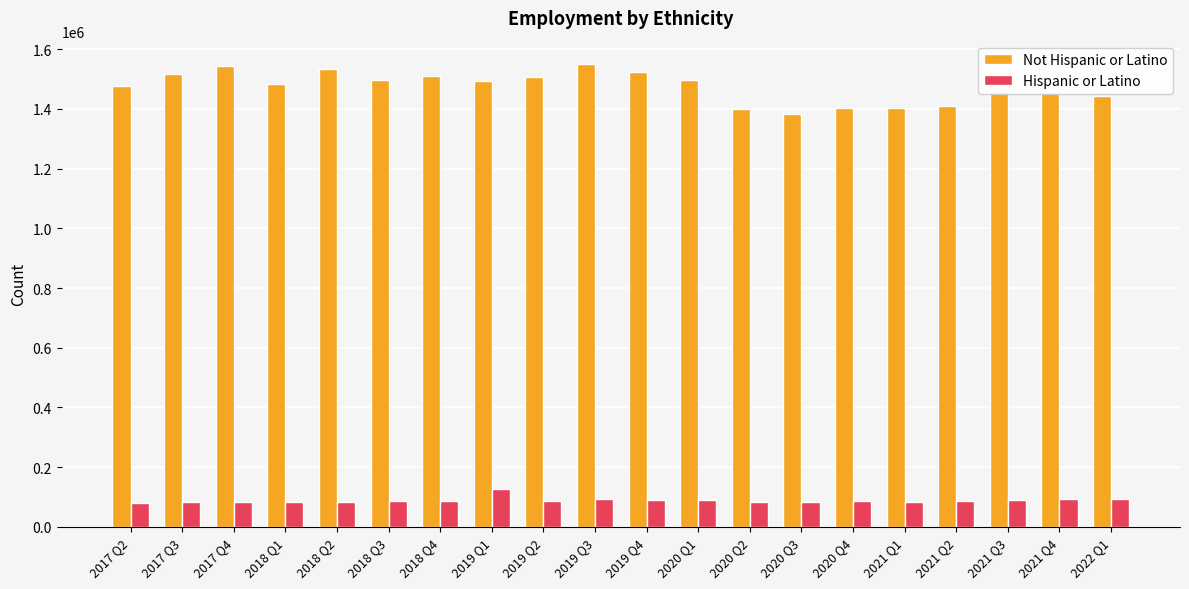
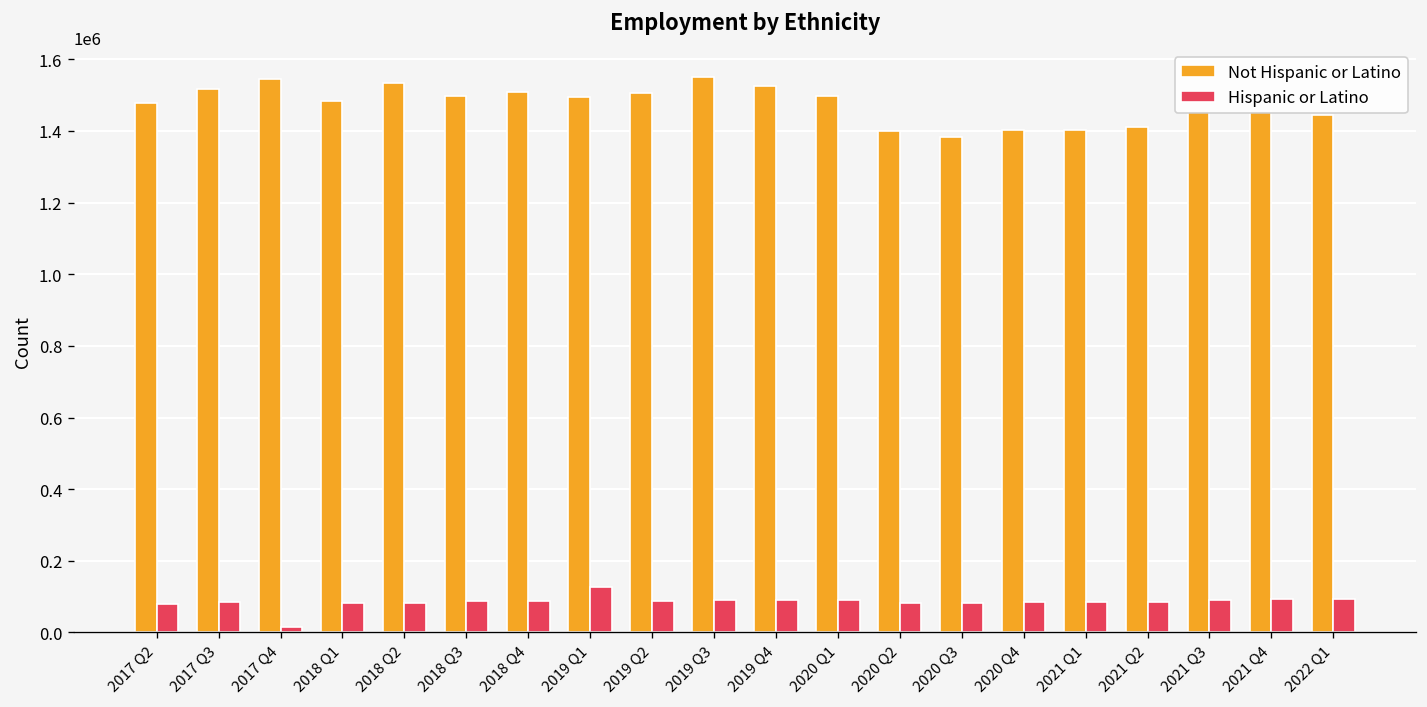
Hispanic or Latino, 2017 Q4: 80000 -> 10000
